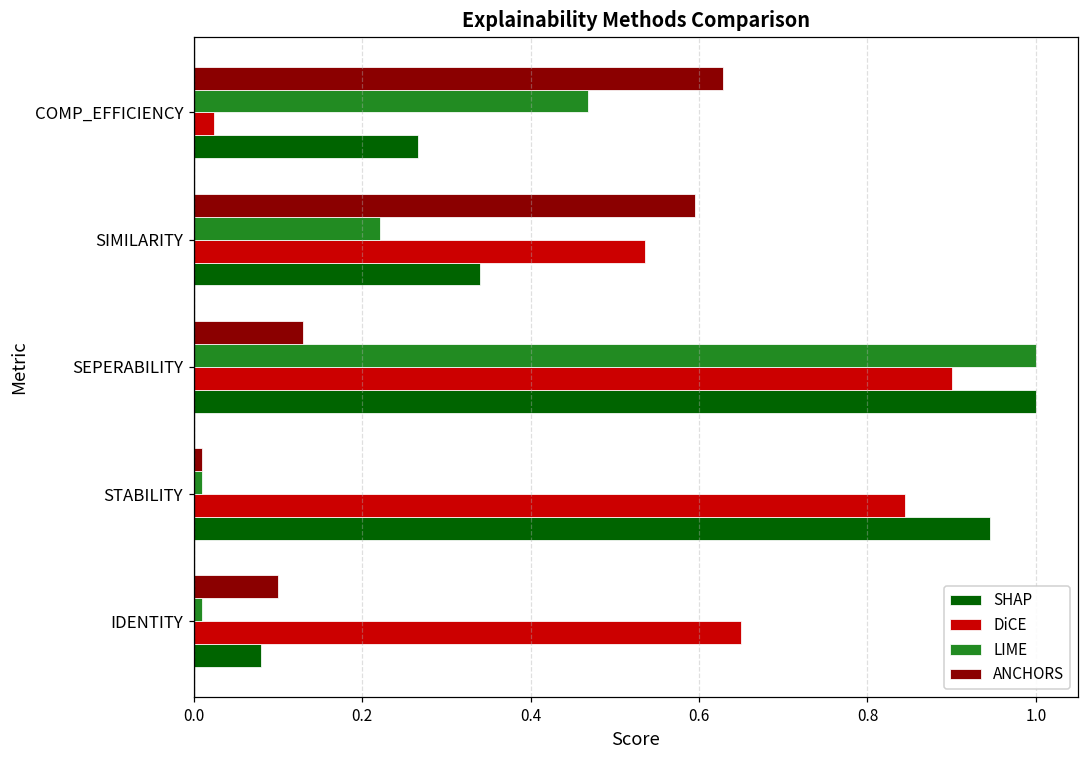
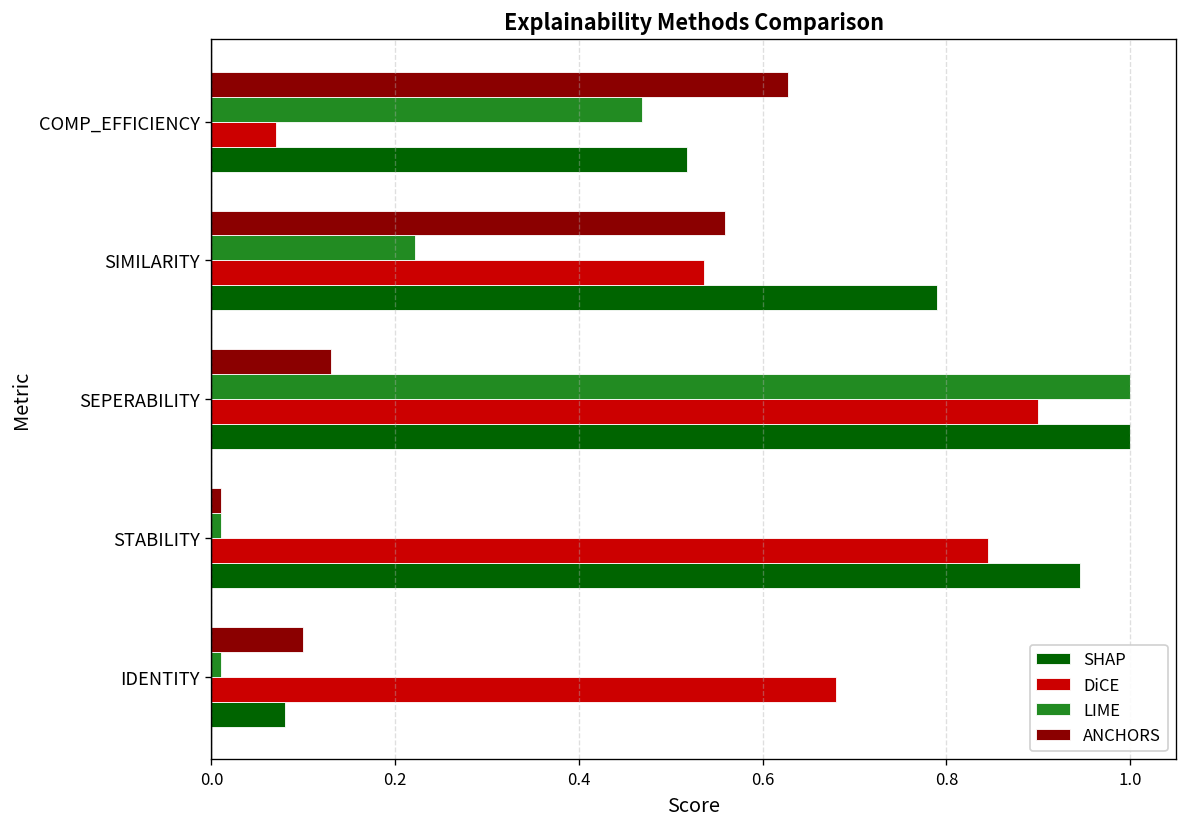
DiCE, COMP_EFFICIENCY: 0.02 -> 0.07
SHAP, COMP_EFFICIENCY: 0.27 -> 0.52
ANCHORS, SIMILARITY: 0.60 -> 0.56
SHAP, SIMILARITY: 0.34 -> 0.79
DiCE, IDENTITY: 0.65 -> 0.68
